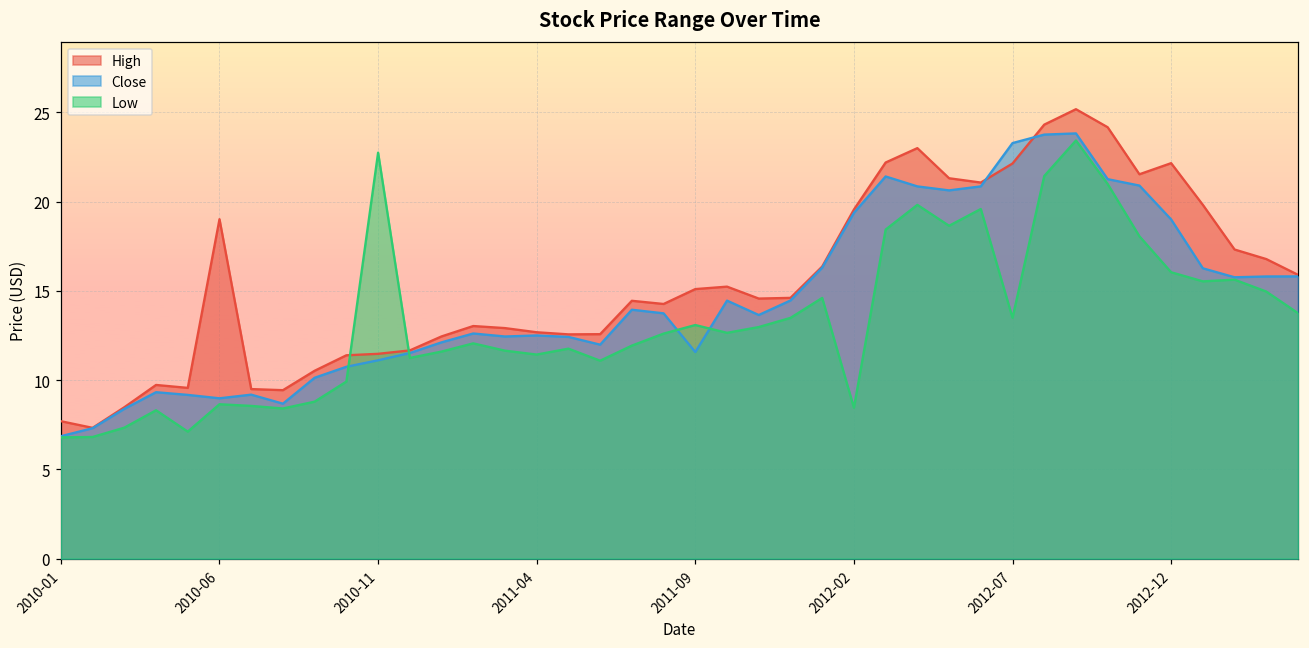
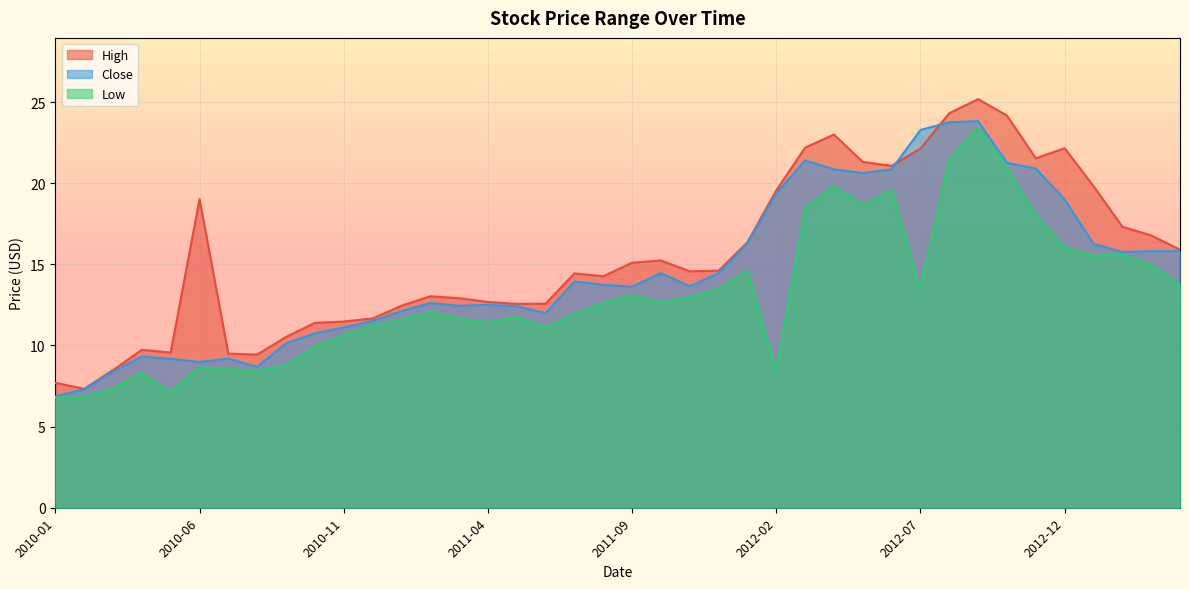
Low, 2010-11: 22.7 -> 10.6
Close, 2011-09: 11.6 -> 13.6
